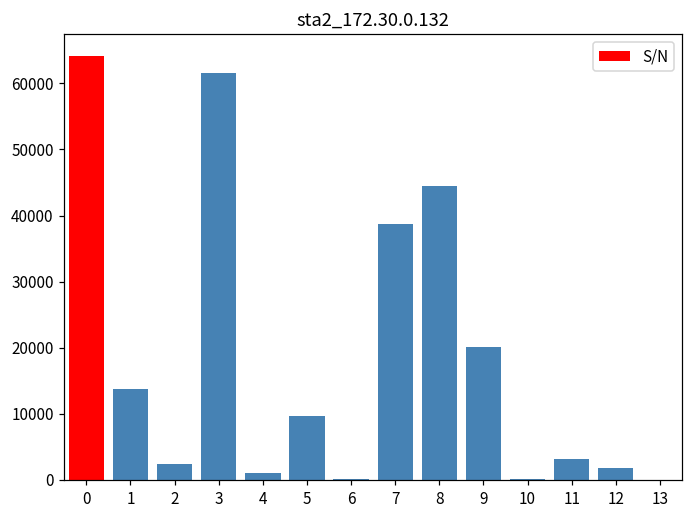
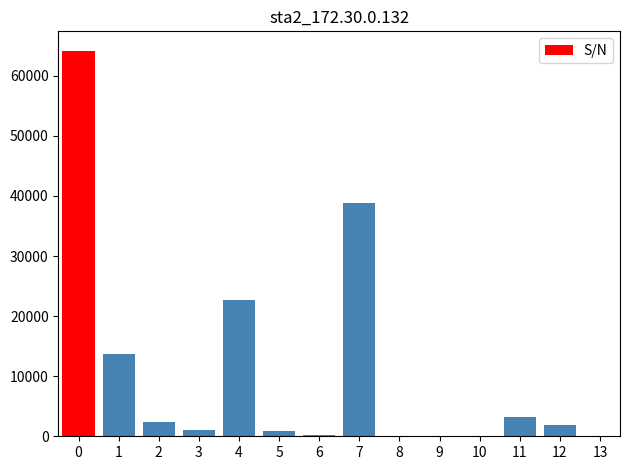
3: 62000 -> 1000
4: 1000 -> 23000
5: 10000 -> 1000
8: 44000 -> 0
9: 20000 -> 0
